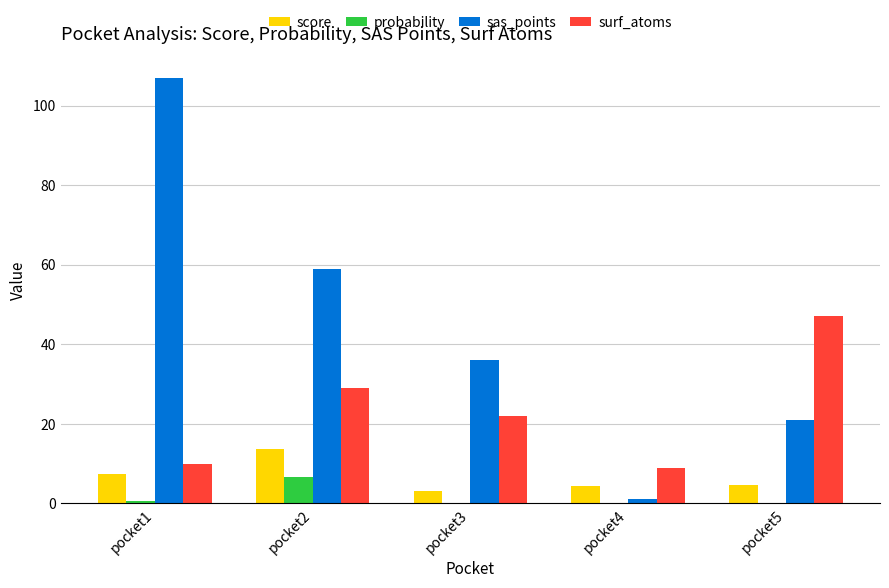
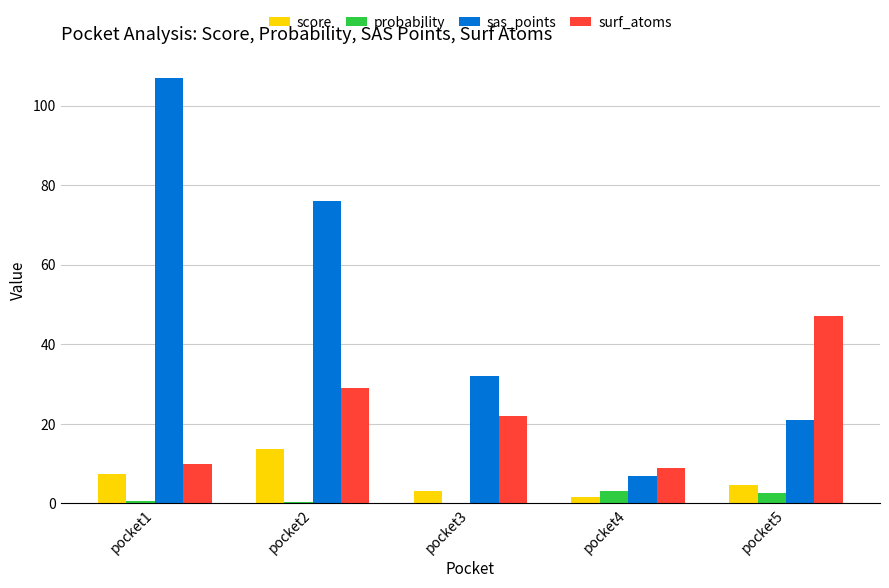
probability, pocket2: 7 -> 0
sas_points, pocket2: 59 -> 76
sas_points, pocket3: 36 -> 32
score, pocket4: 4 -> 2
probability, pocket4: 0 -> 3
sas_points, pocket4: 1 -> 7
probability, pocket5: 0 -> 3
